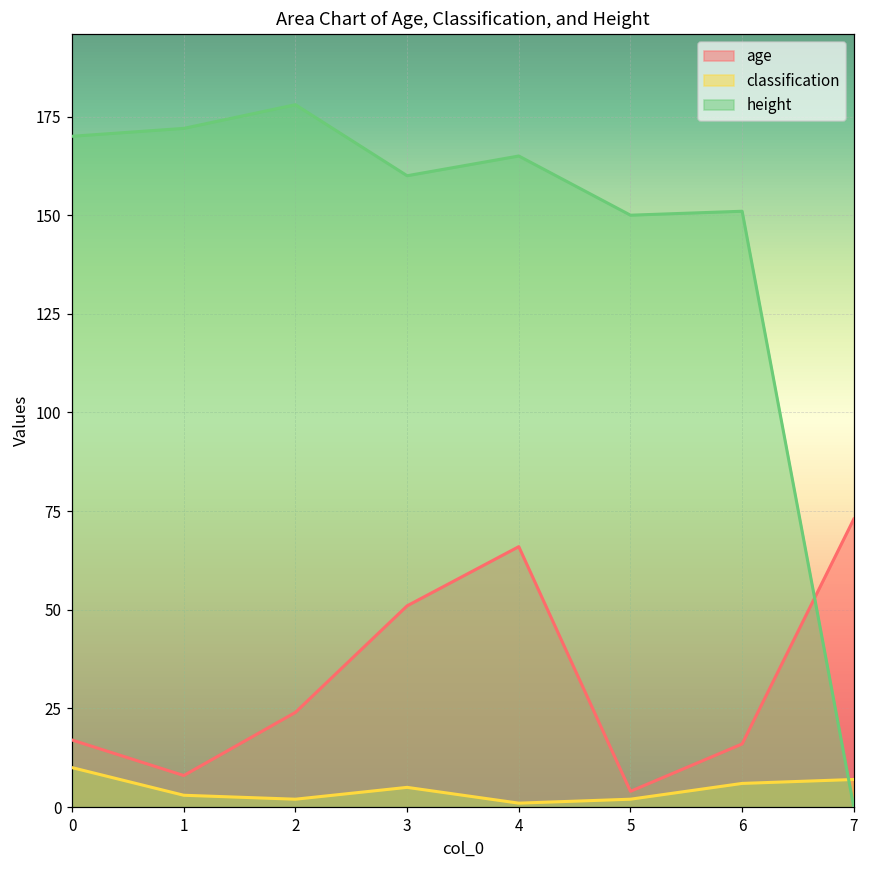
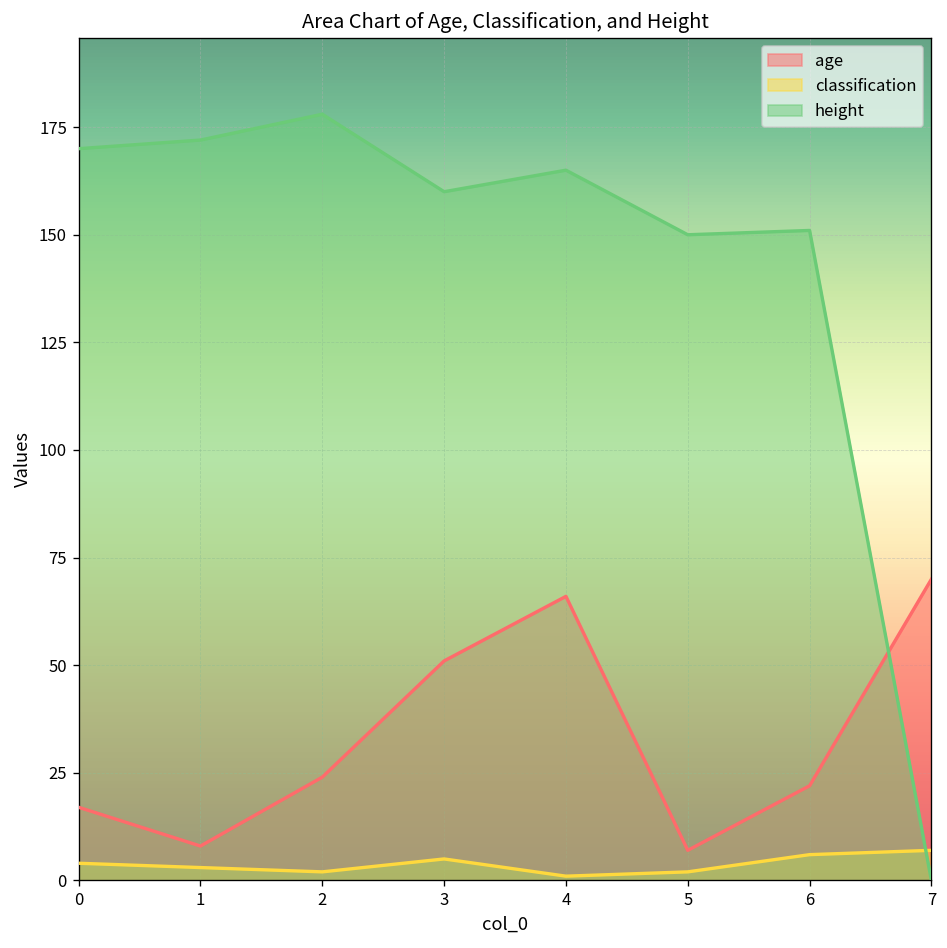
classification, 0: 10 -> 4
age, 5: 4 -> 7
age, 6: 16 -> 22
age, 7: 73 -> 70
